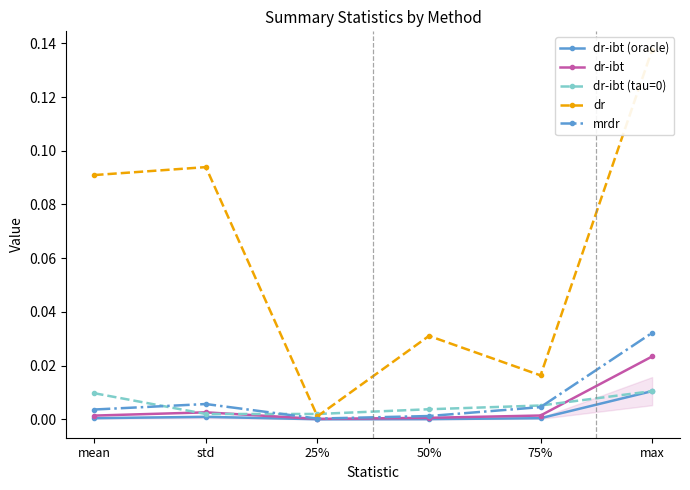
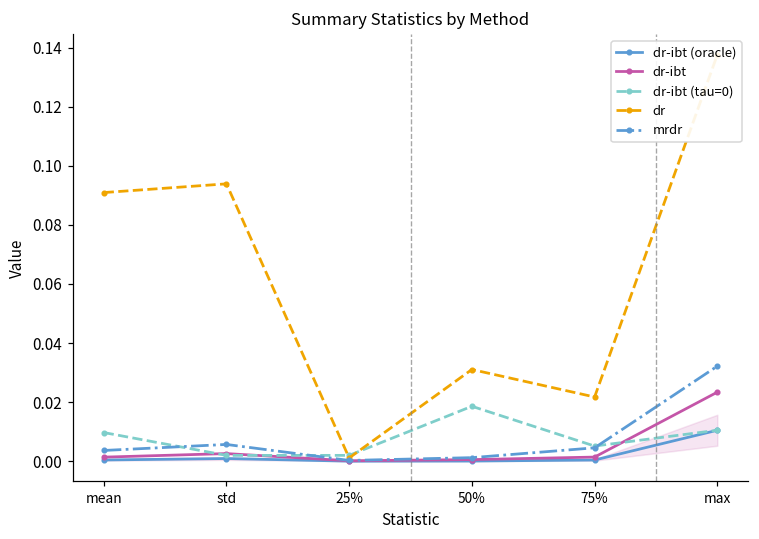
dr-ibt (tau=0), 50%: 0.004 -> 0.019
dr, 75%: 0.016 -> 0.022
